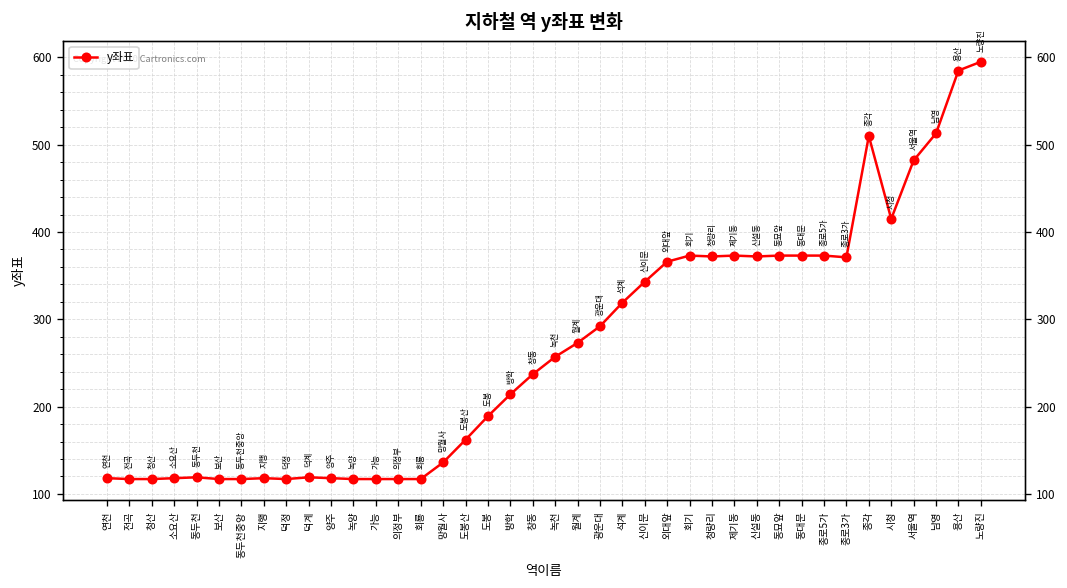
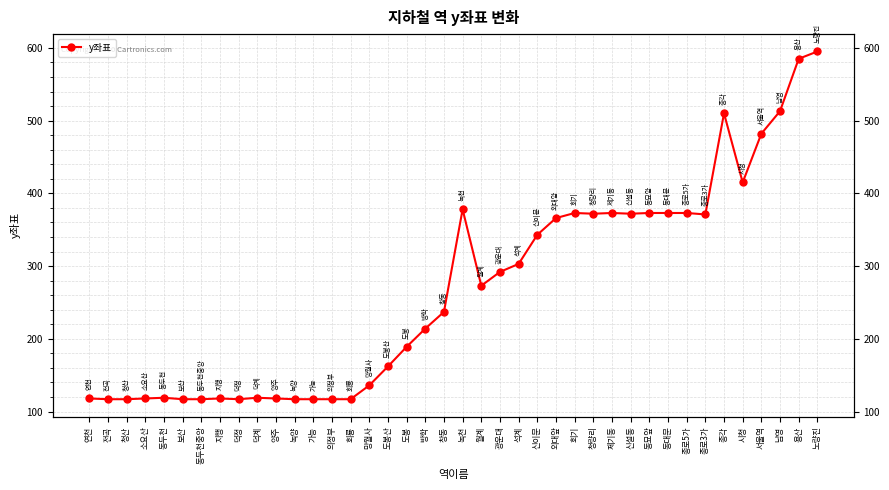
녹천: 260 -> 380
석계: 320 -> 300
